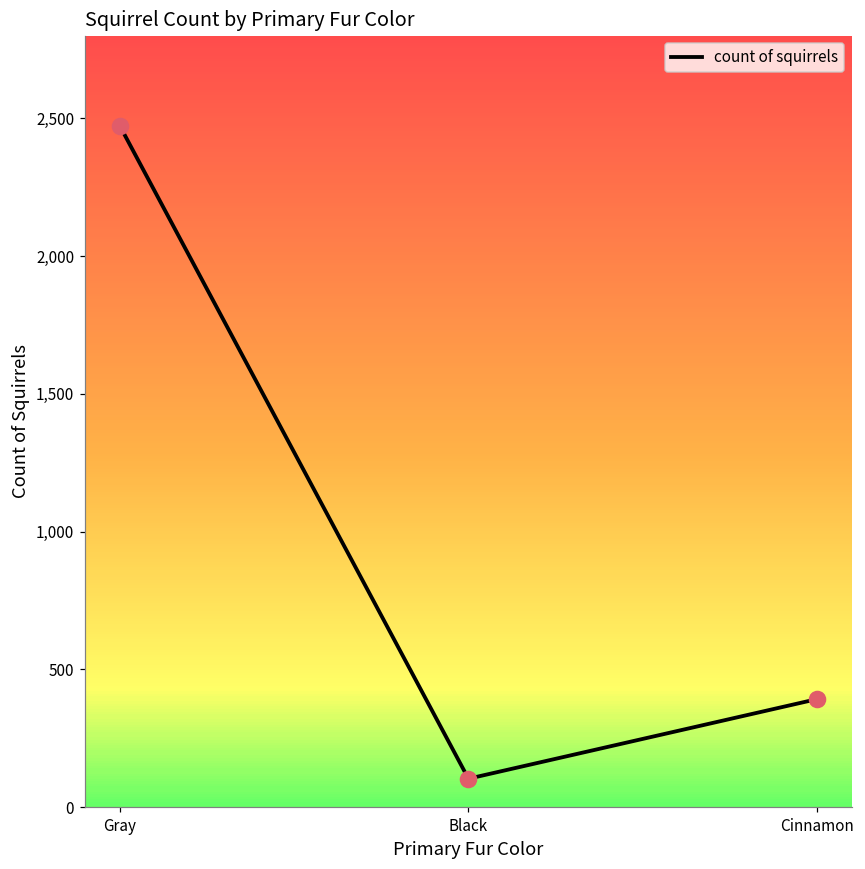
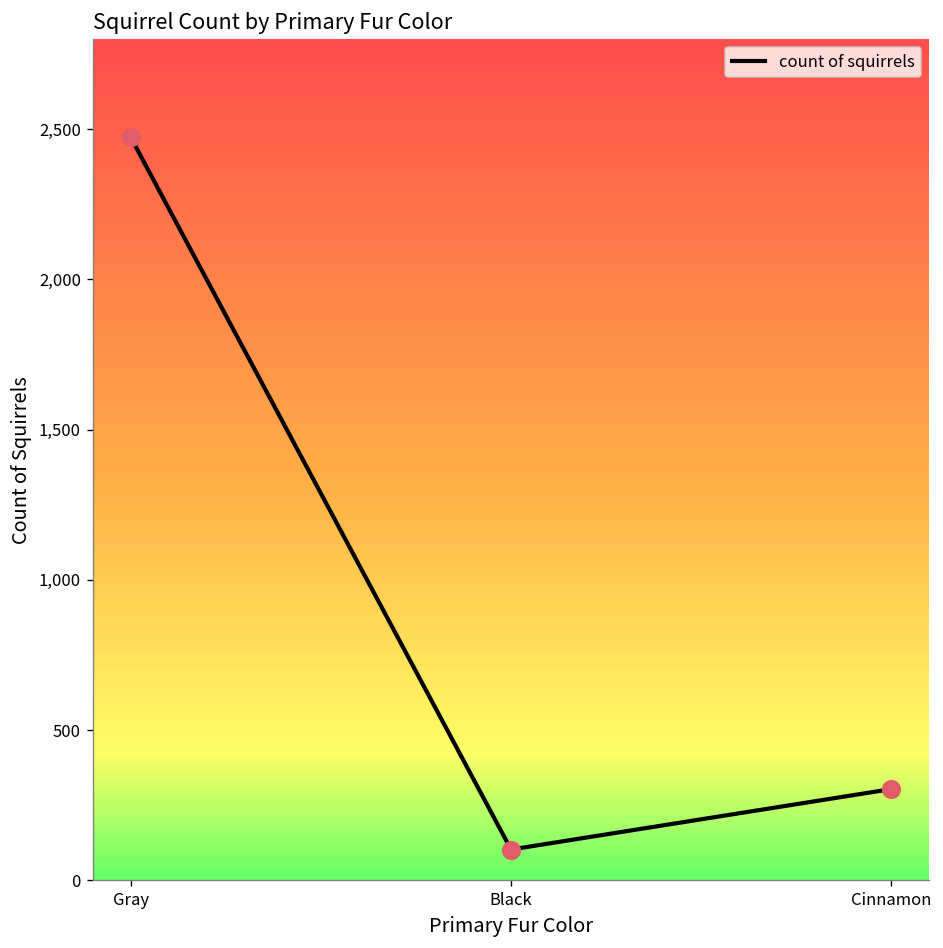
Cinnamon: 390 -> 300
